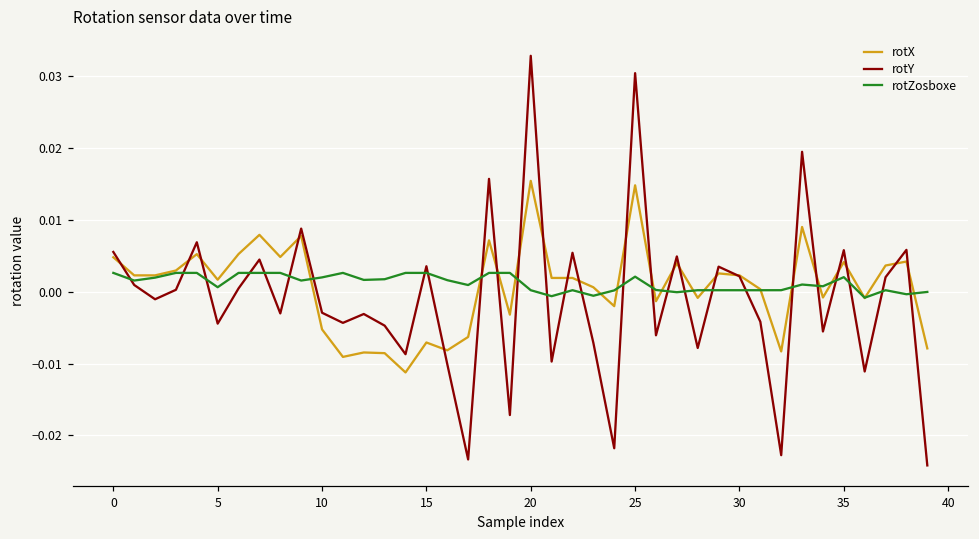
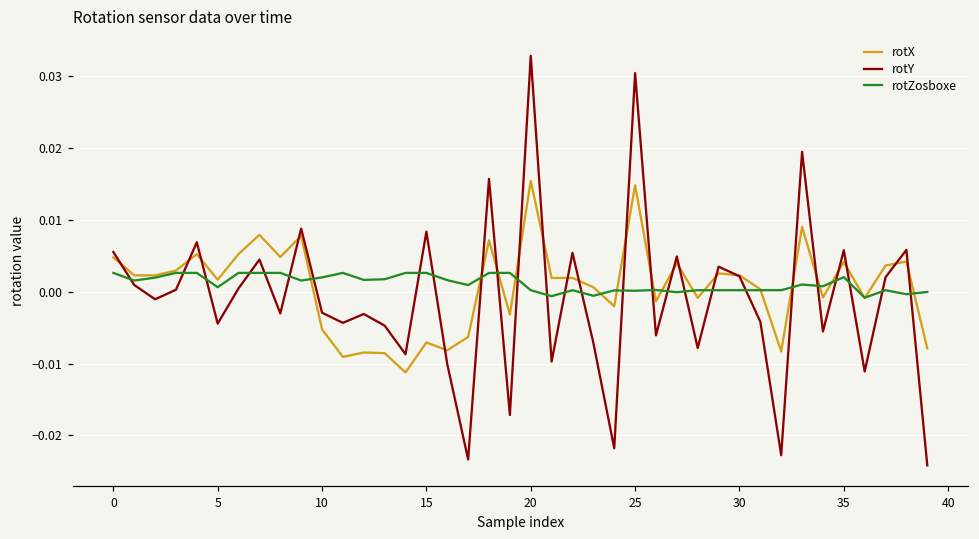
rotY, 15: 0.004 -> 0.008
rotZosboxe, 25: 0.002 -> 0.000
